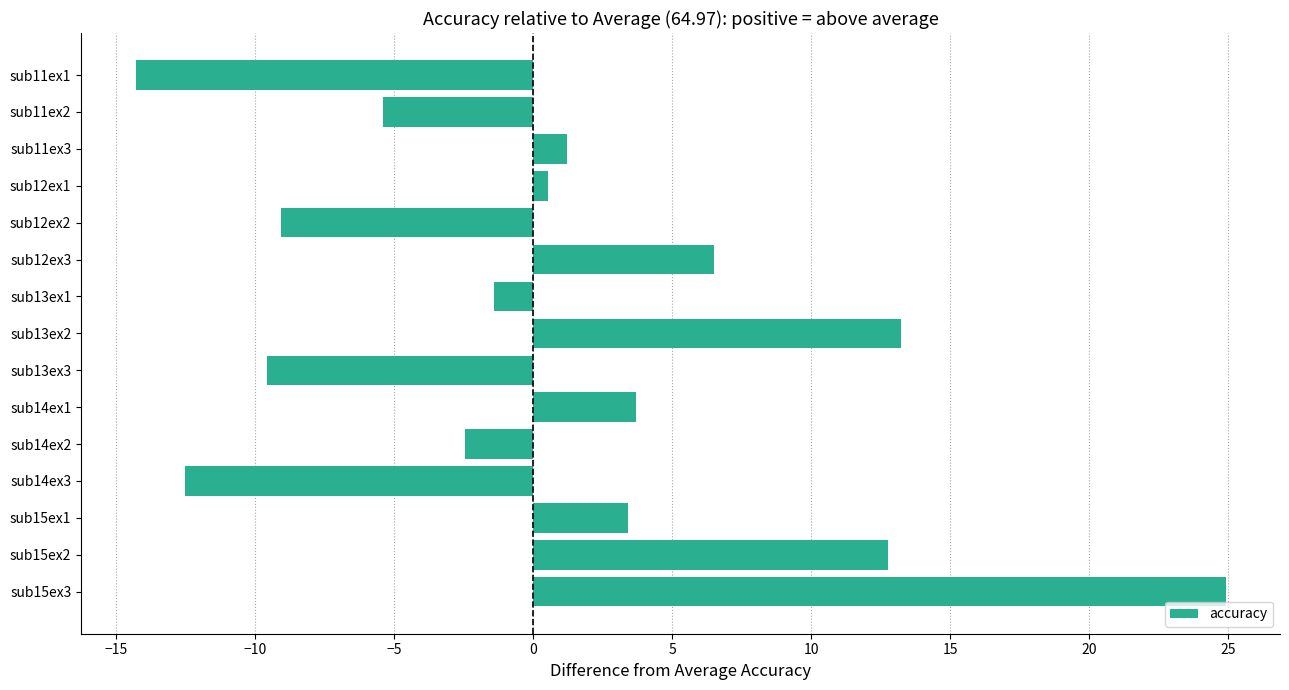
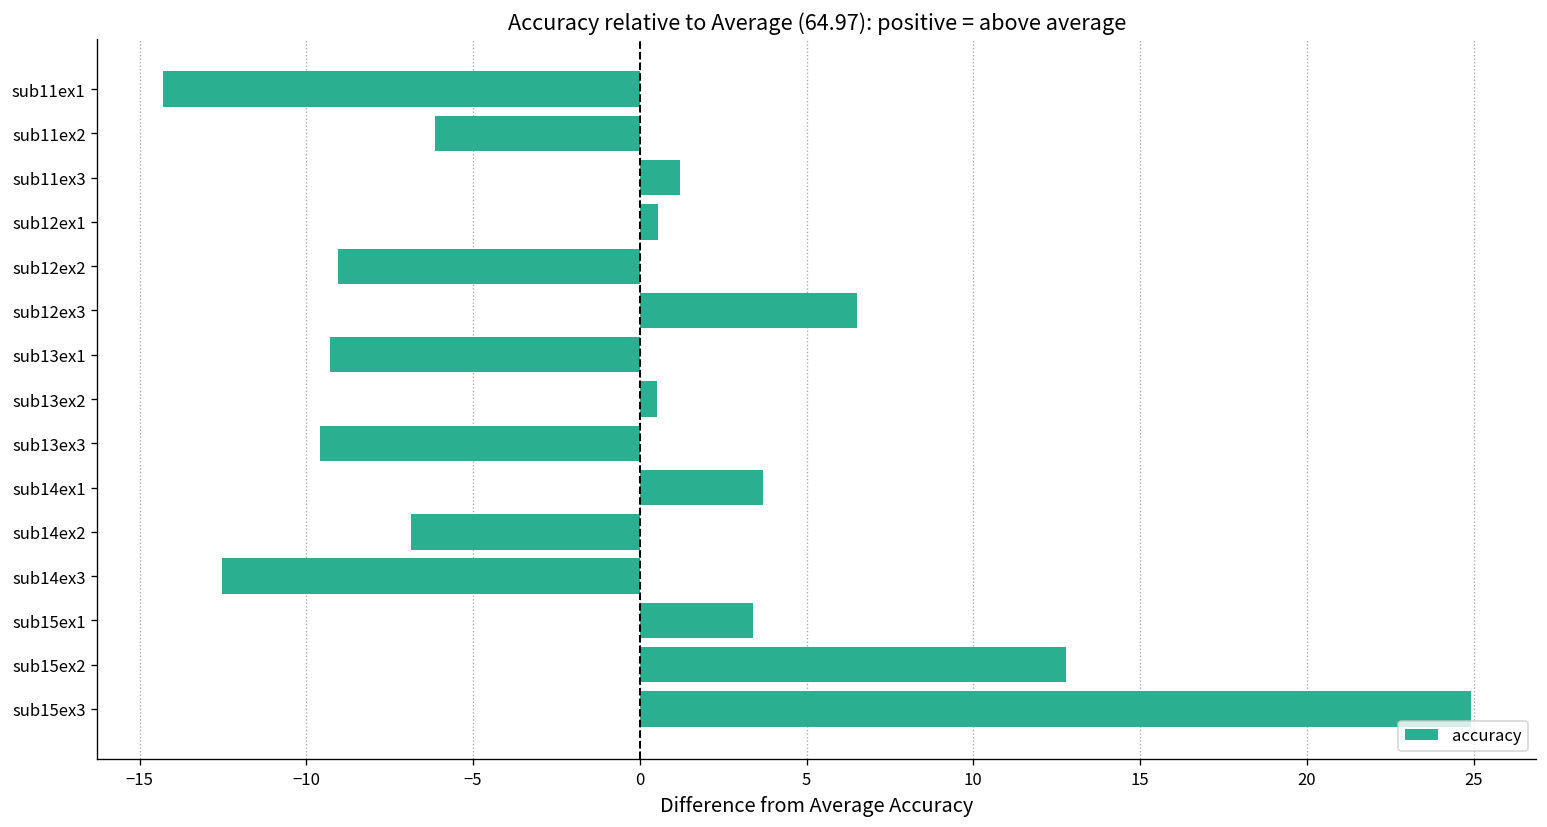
sub11ex2: -5.4 -> -6.1
sub13ex1: -1.4 -> -9.3
sub13ex2: 13.2 -> 0.5
sub14ex2: -2.5 -> -6.9
